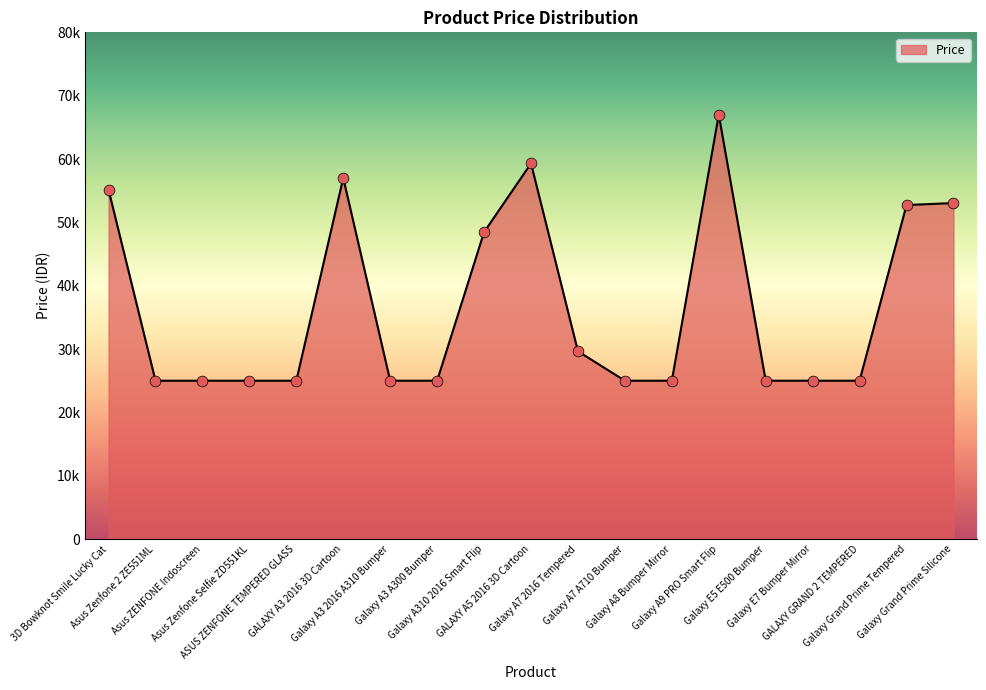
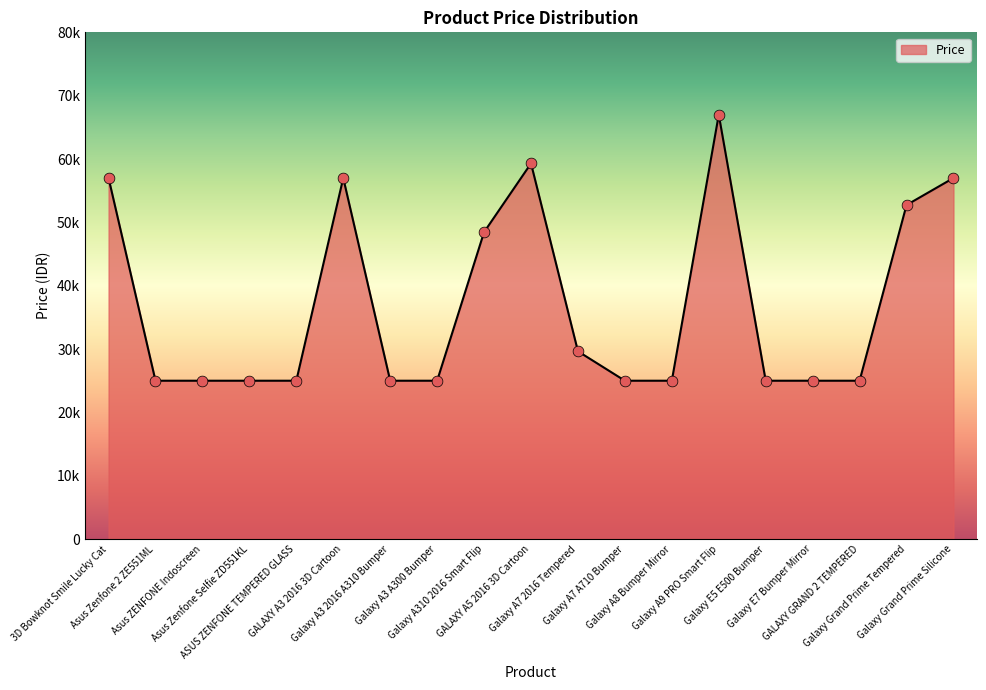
3D Bowknot Smile Lucky Cat: 55000 -> 57000
Galaxy Grand Prime Silicone: 53000 -> 57000
